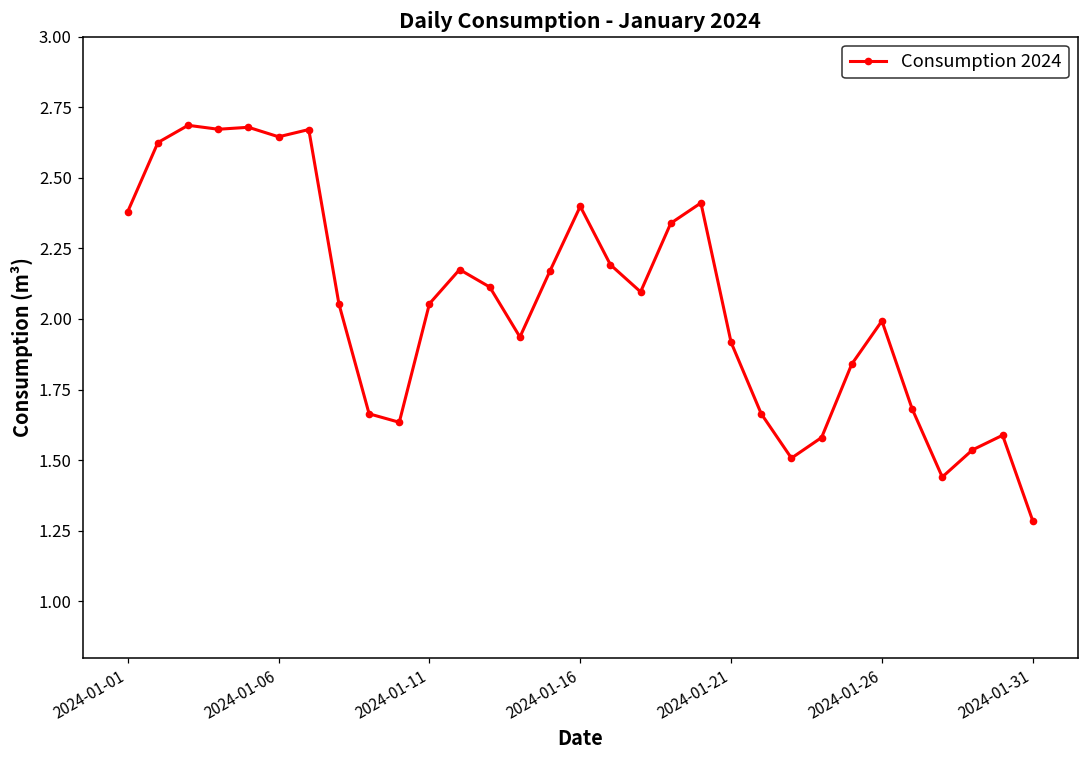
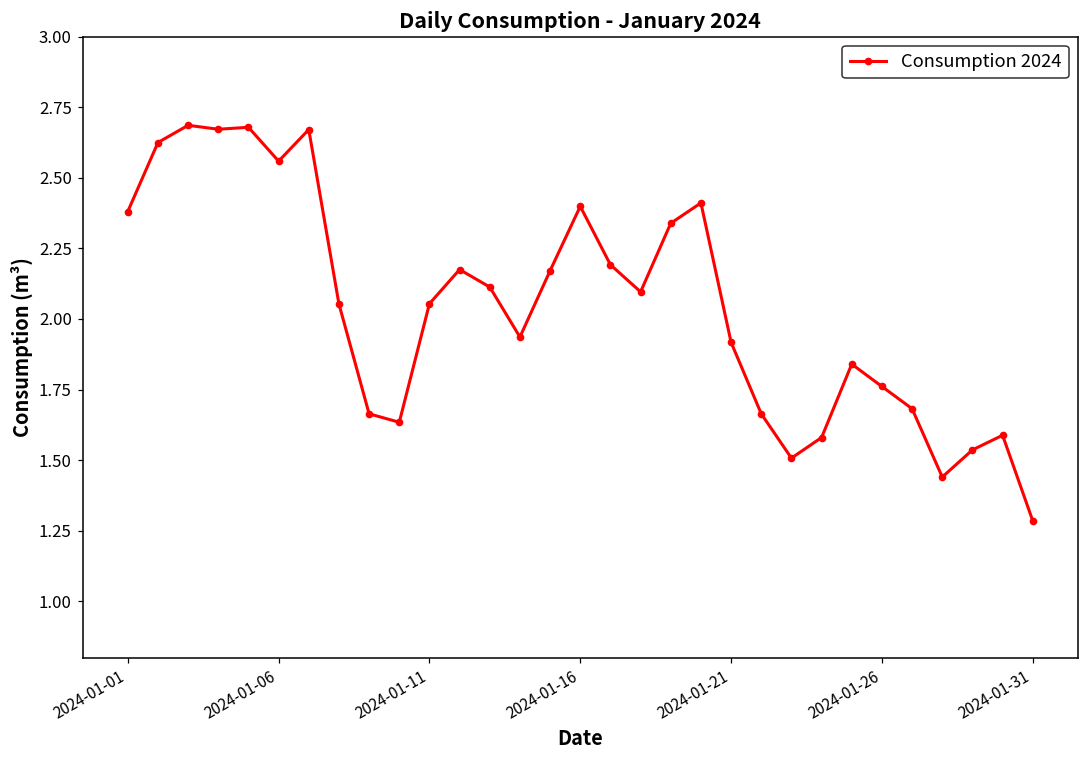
2024-01-06: 2.65 -> 2.56
2024-01-26: 1.99 -> 1.76
